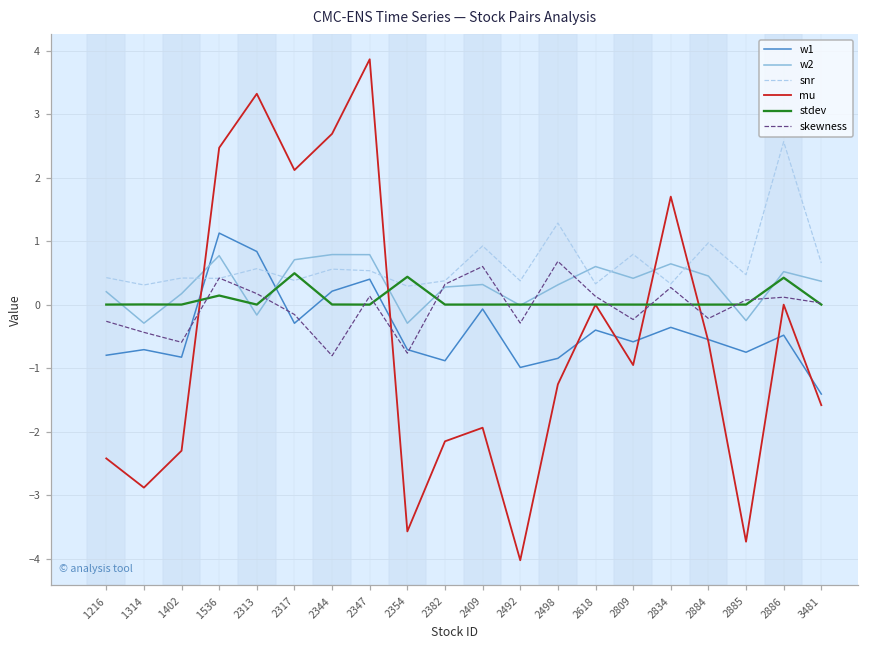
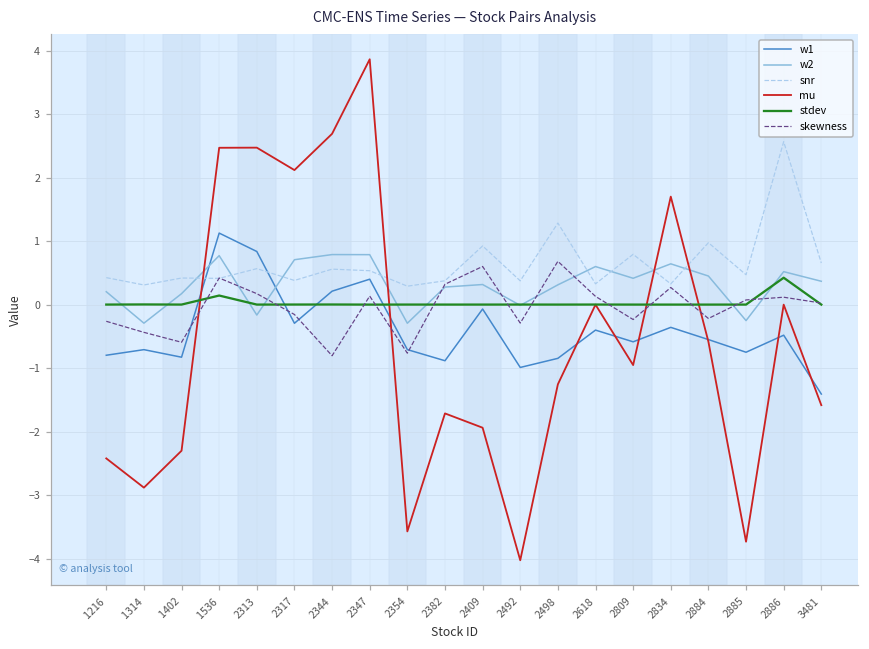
mu, 2313: 3.3 -> 2.5
stdev, 2317: 0.5 -> 0.0
stdev, 2354: 0.4 -> 0.0
mu, 2382: -2.2 -> -1.7
